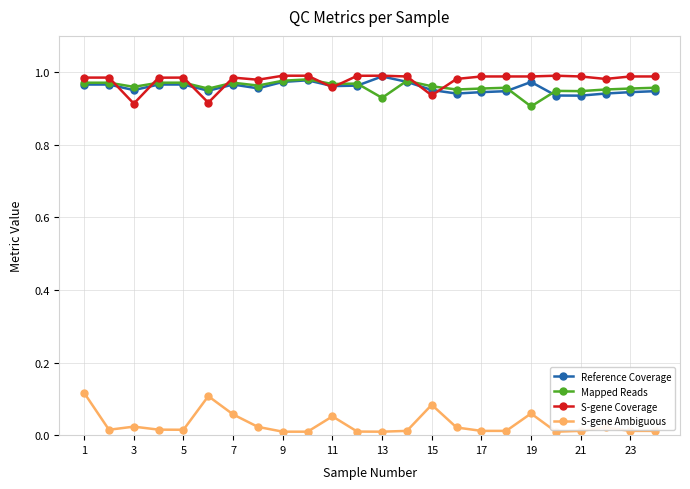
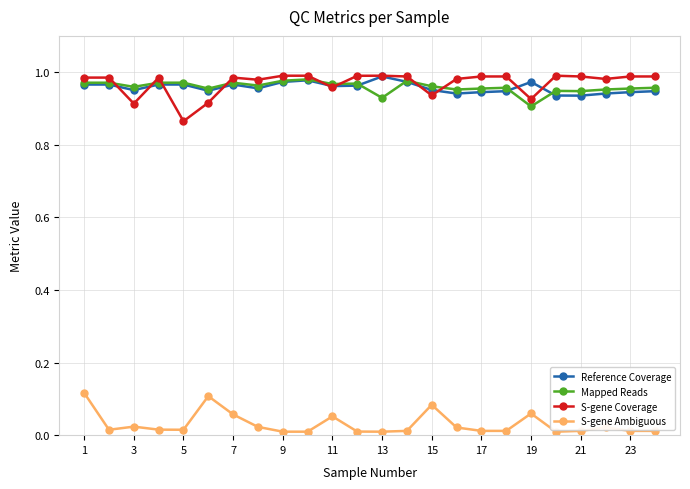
S-gene Coverage, 5: 0.99 -> 0.86
S-gene Coverage, 19: 0.99 -> 0.93
